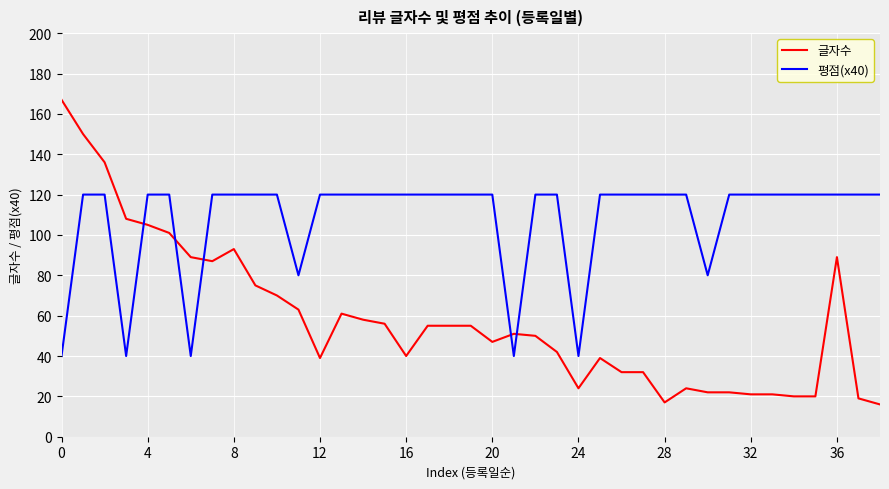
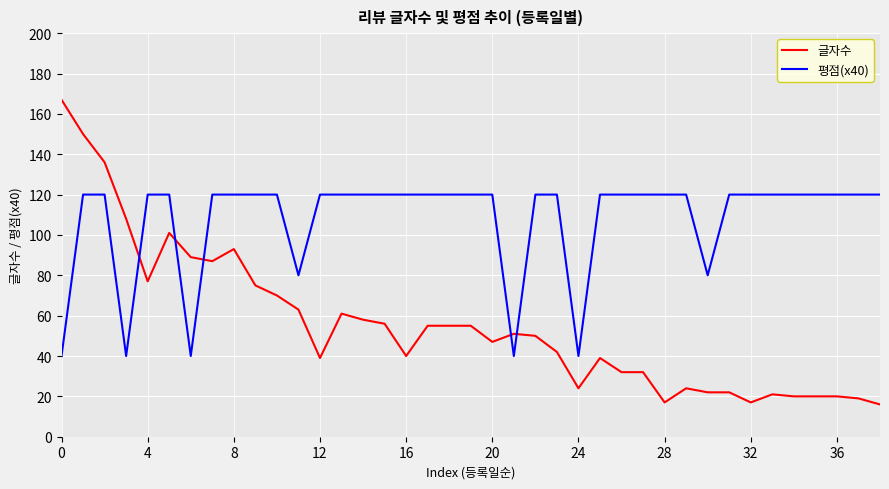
글자수, 4: 105 -> 77
글자수, 32: 21 -> 17
글자수, 36: 89 -> 20
